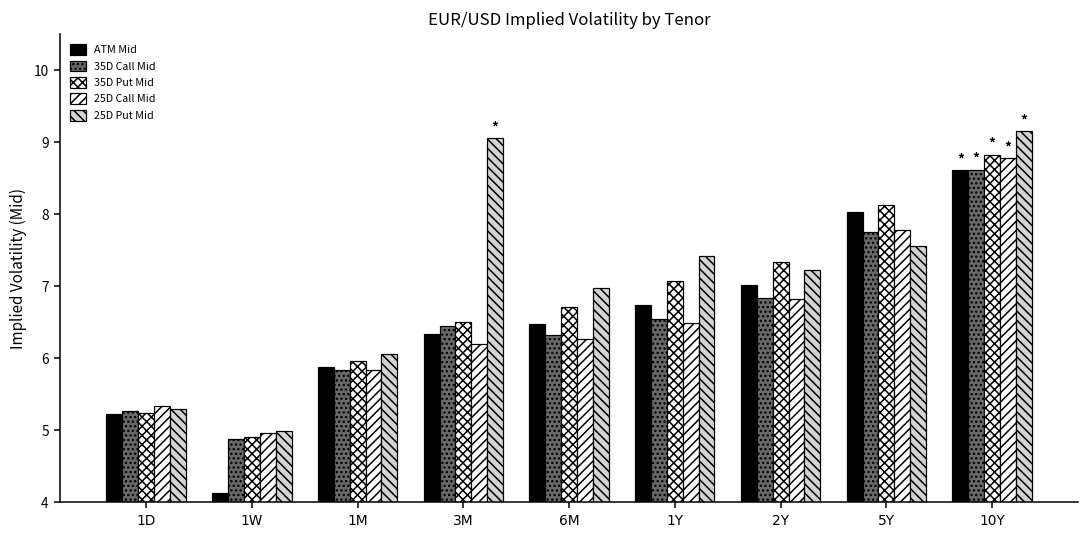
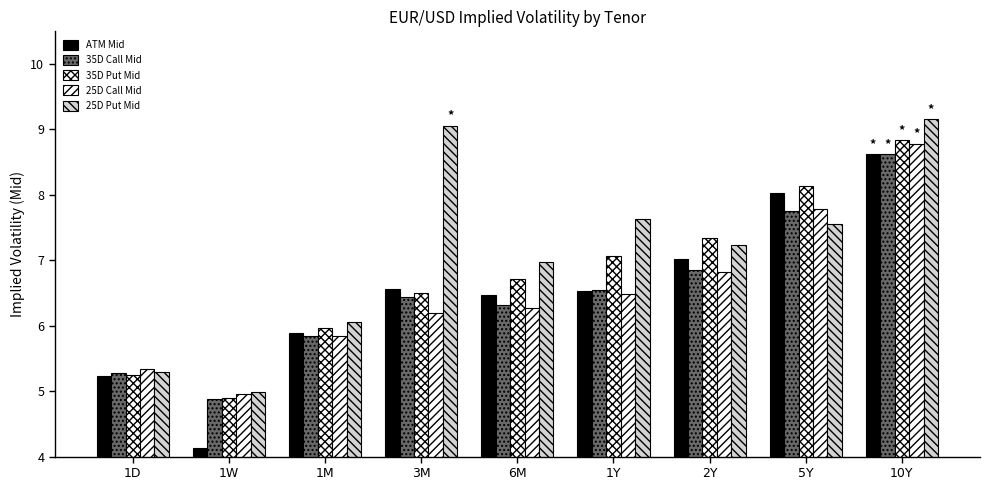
ATM Mid, 3M: 6.3 -> 6.6
ATM Mid, 1Y: 6.7 -> 6.5
25D Put Mid, 1Y: 7.4 -> 7.6
